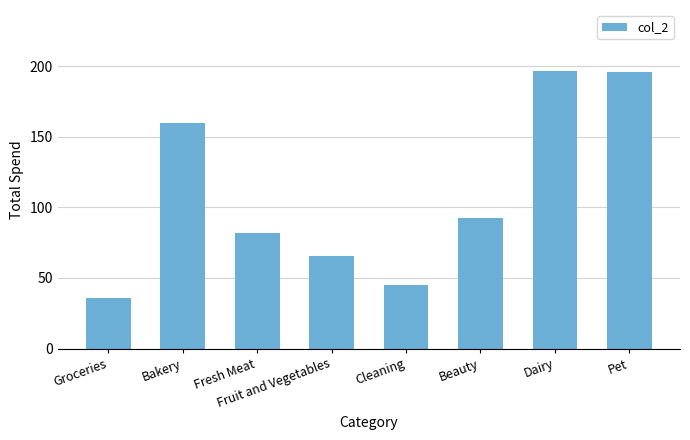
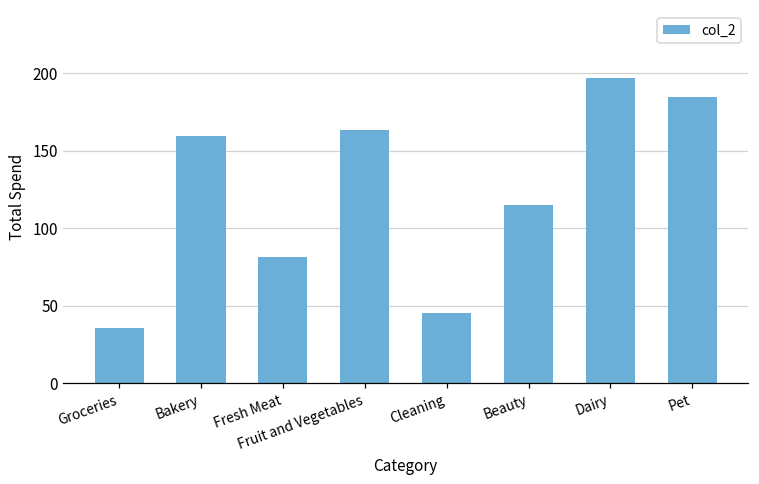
Fruit and Vegetables: 66 -> 164
Beauty: 93 -> 115
Pet: 196 -> 185
